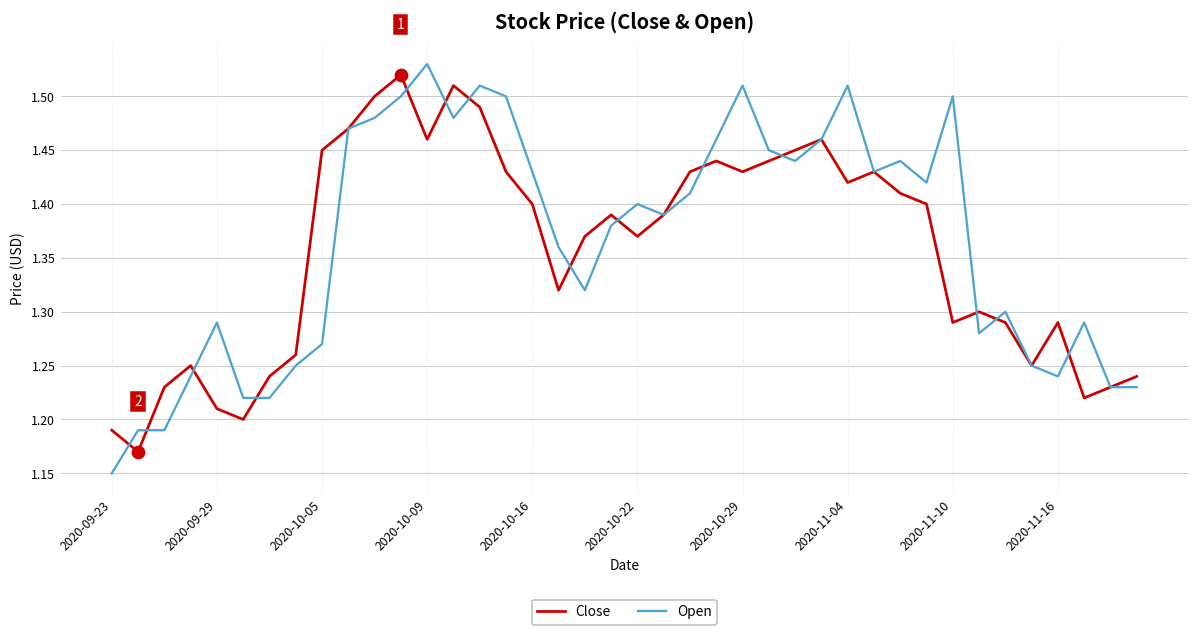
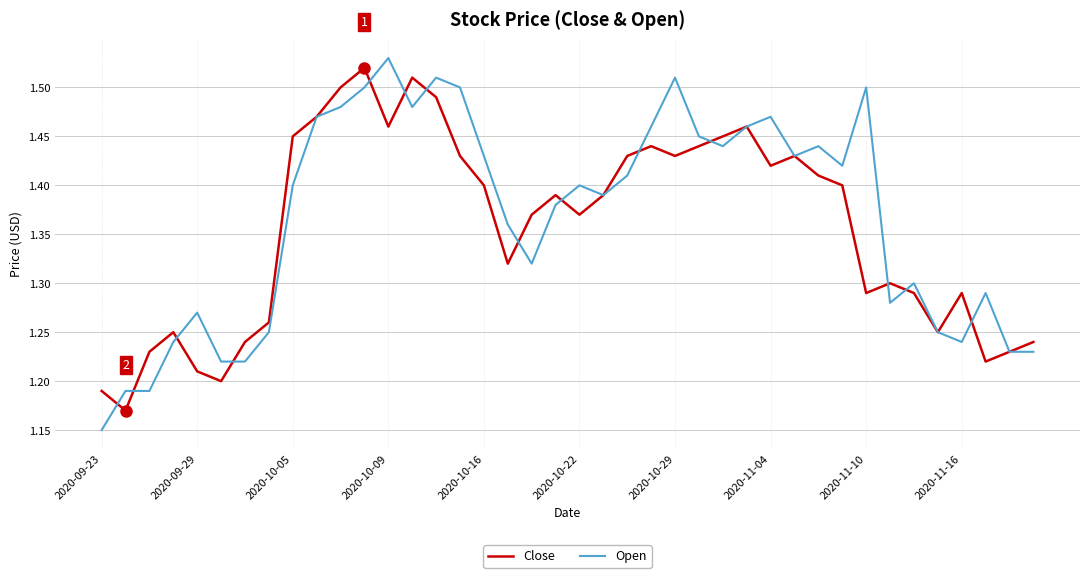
Open, 2020-09-29: 1.29 -> 1.27
Open, 2020-10-05: 1.27 -> 1.40
Open, 2020-11-04: 1.51 -> 1.47
